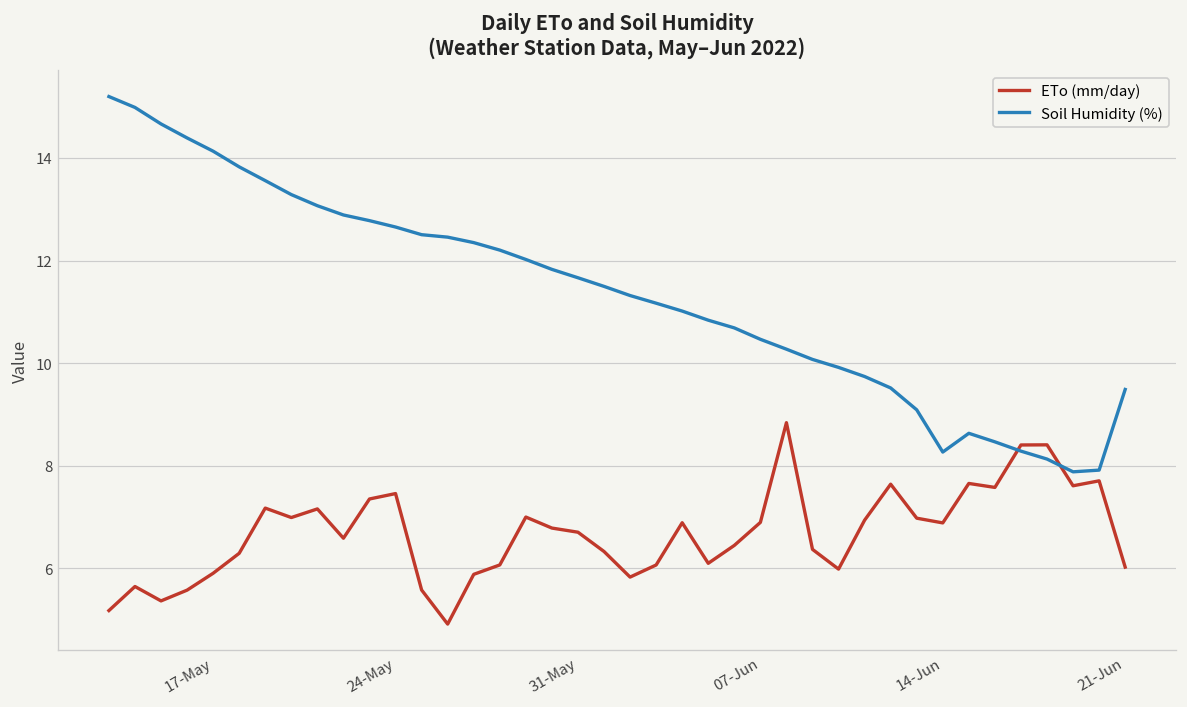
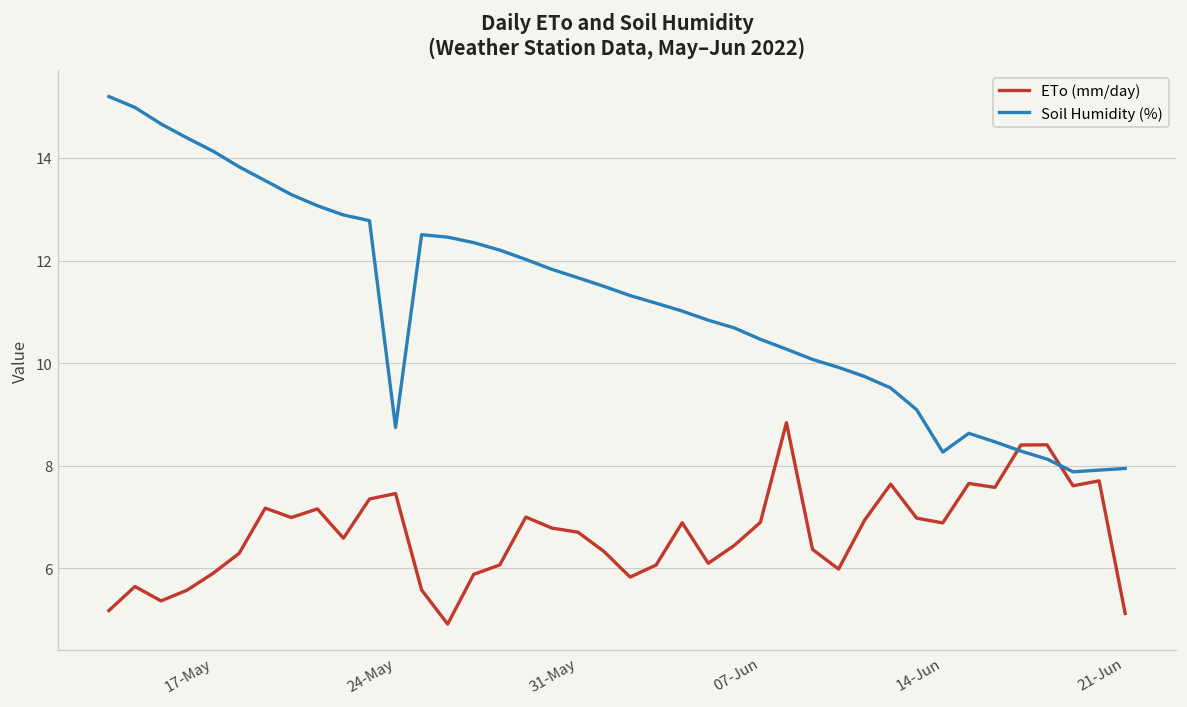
Soil Humidity (%), 24-May: 12.7 -> 8.7
ETo (mm/day), 21-Jun: 6.0 -> 5.1
Soil Humidity (%), 21-Jun: 9.5 -> 7.9
